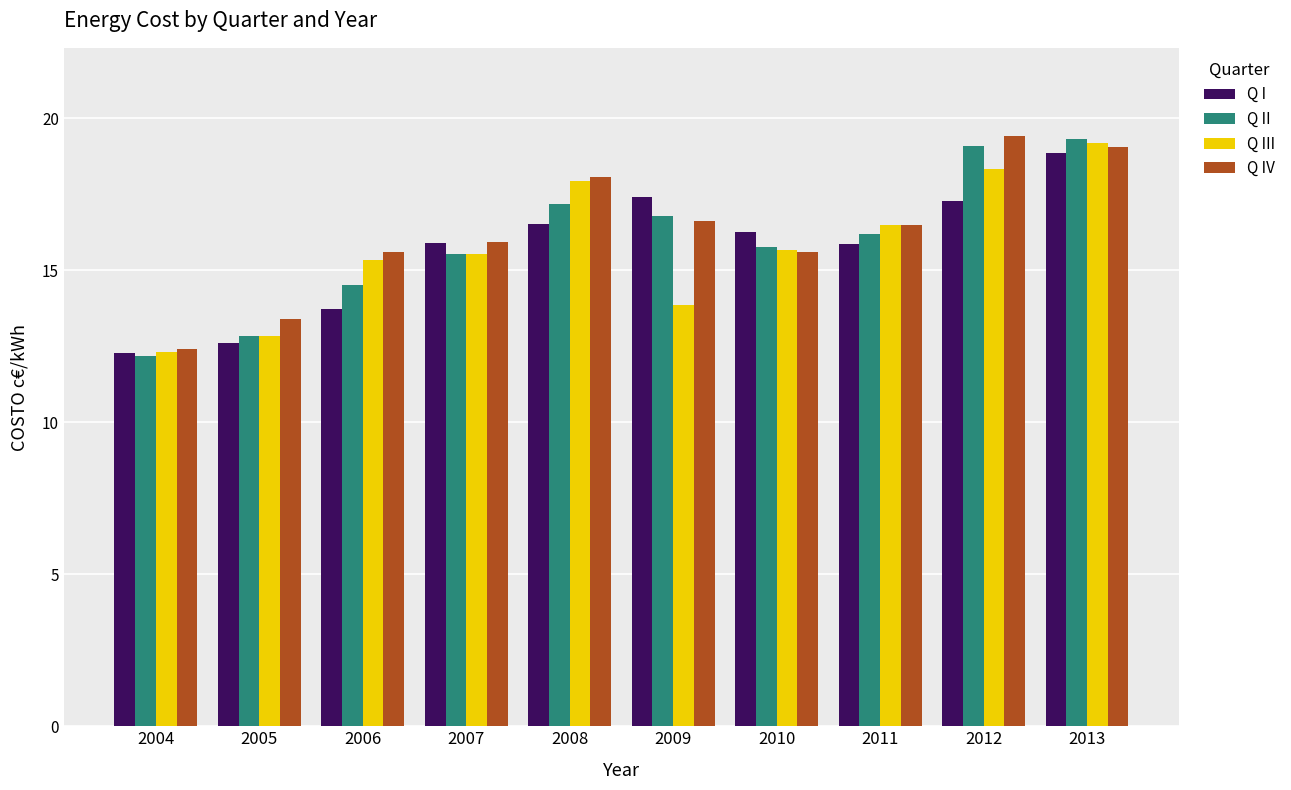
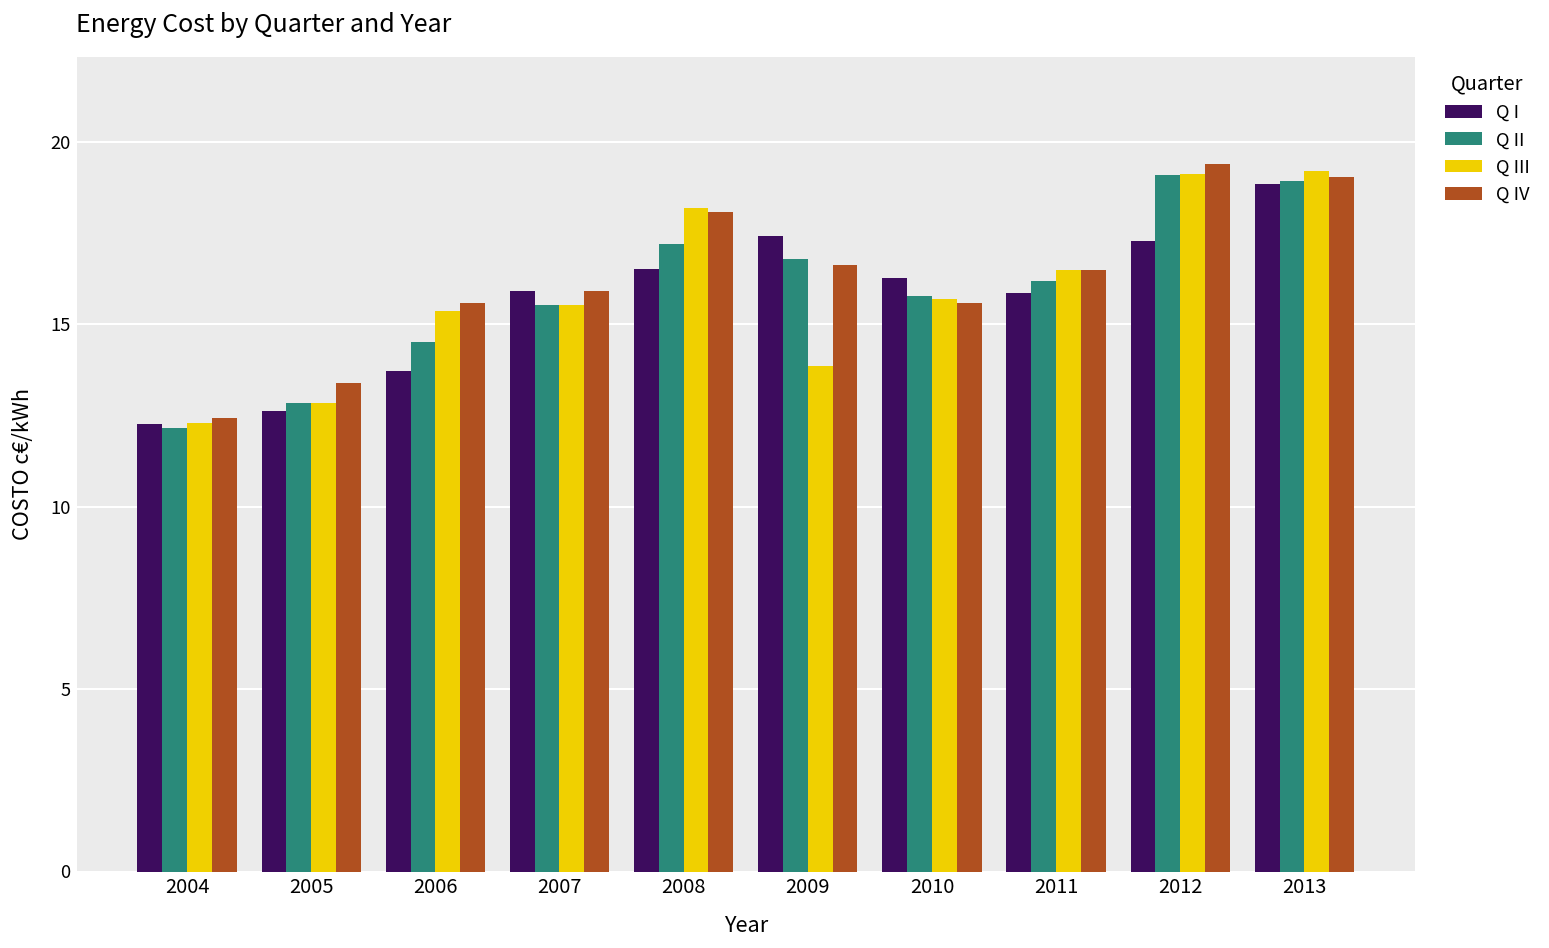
Q III, 2008: 17.9 -> 18.2
Q III, 2012: 18.3 -> 19.1
Q II, 2013: 19.3 -> 18.9
